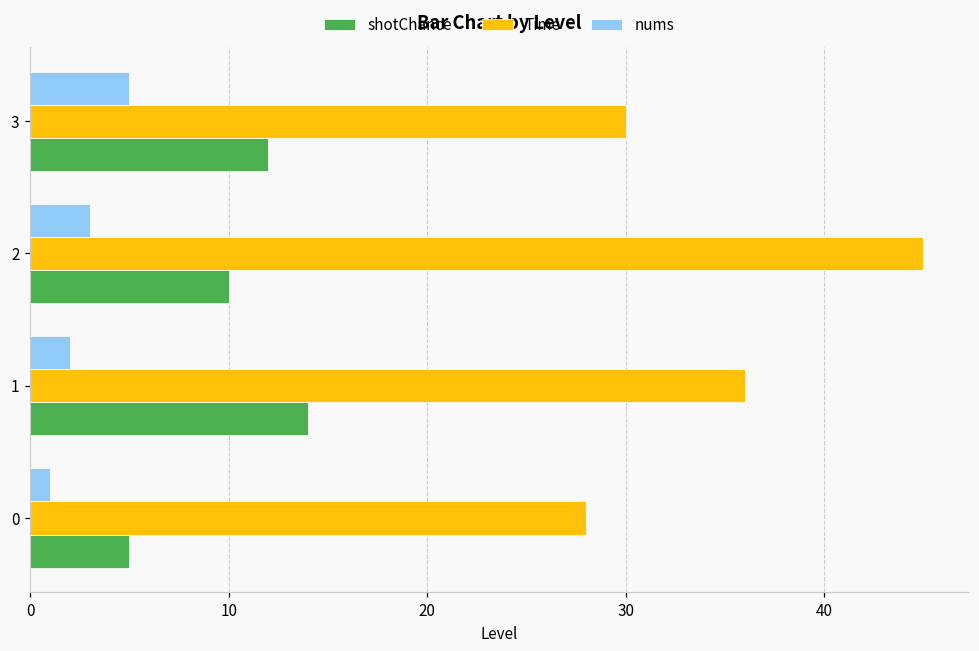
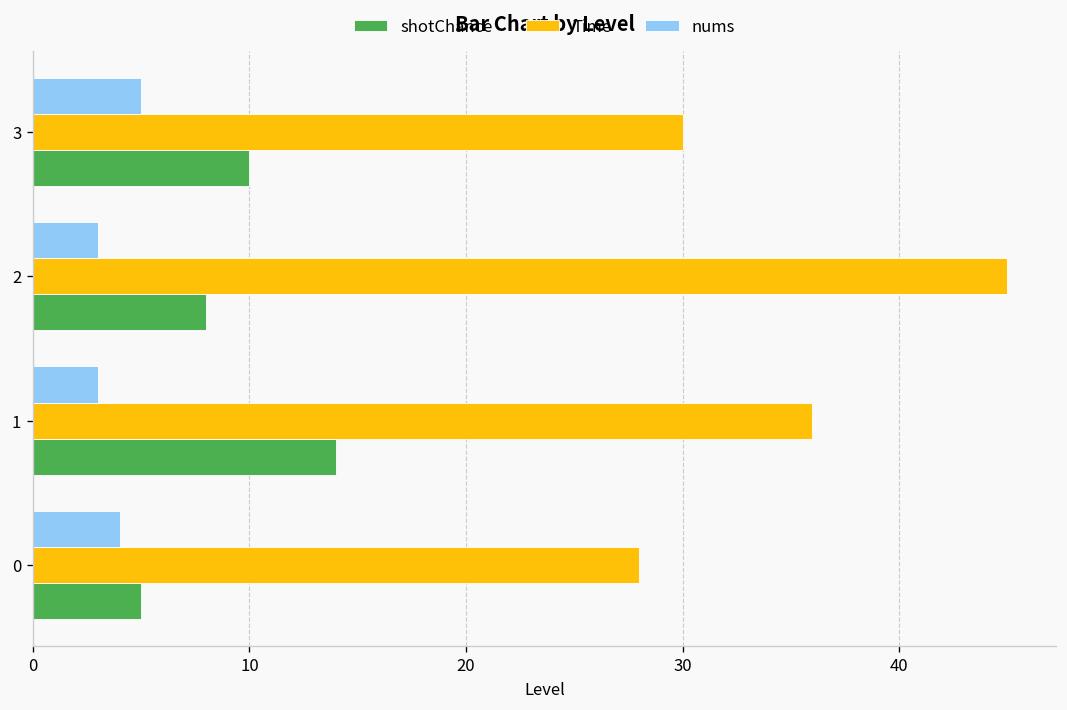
shotChance, 3: 12 -> 10
shotChance, 2: 10 -> 8
nums, 1: 2 -> 3
nums, 0: 1 -> 4
